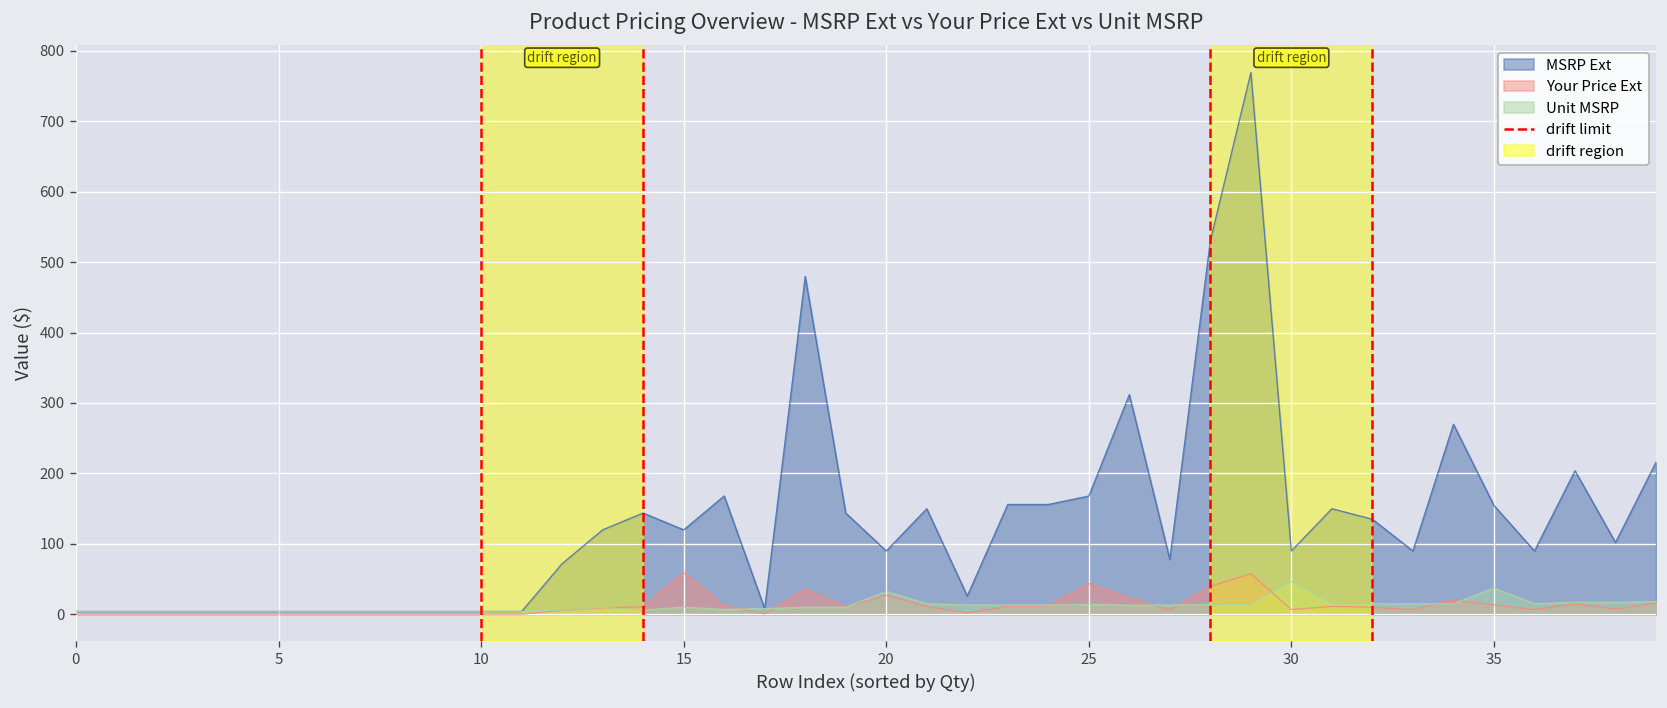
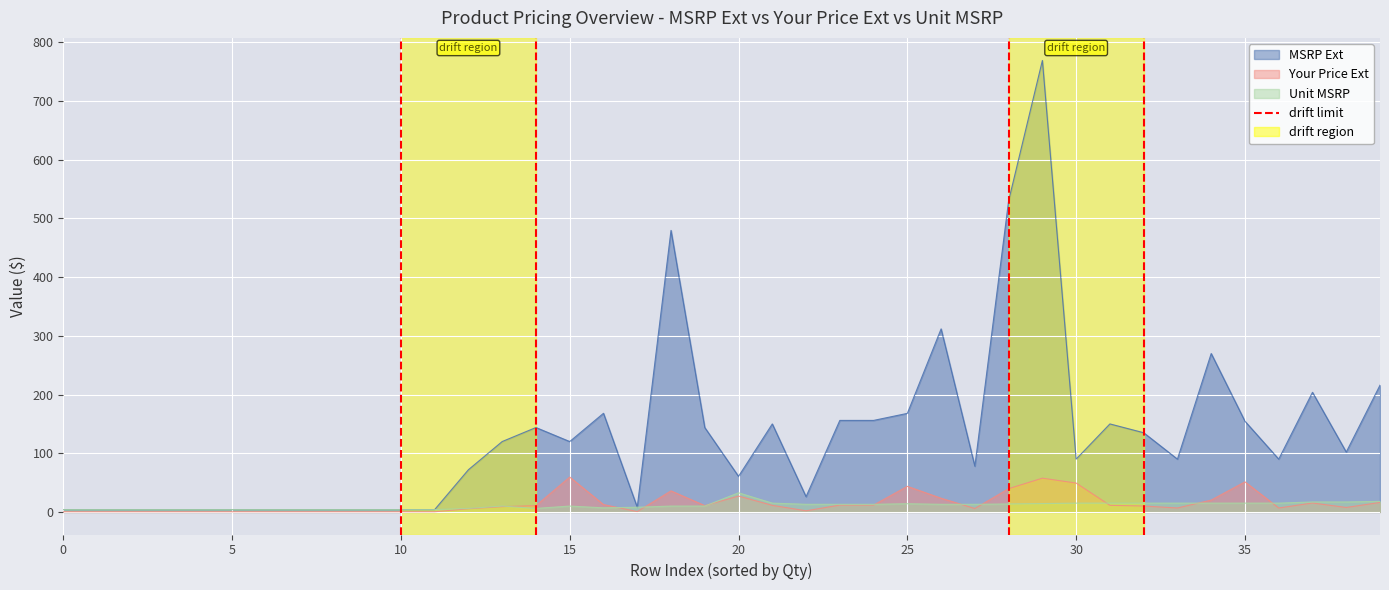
MSRP Ext, 20: 90 -> 60
Your Price Ext, 30: 10 -> 50
Unit MSRP, 30: 50 -> 10
Your Price Ext, 35: 10 -> 50
Unit MSRP, 35: 40 -> 10
